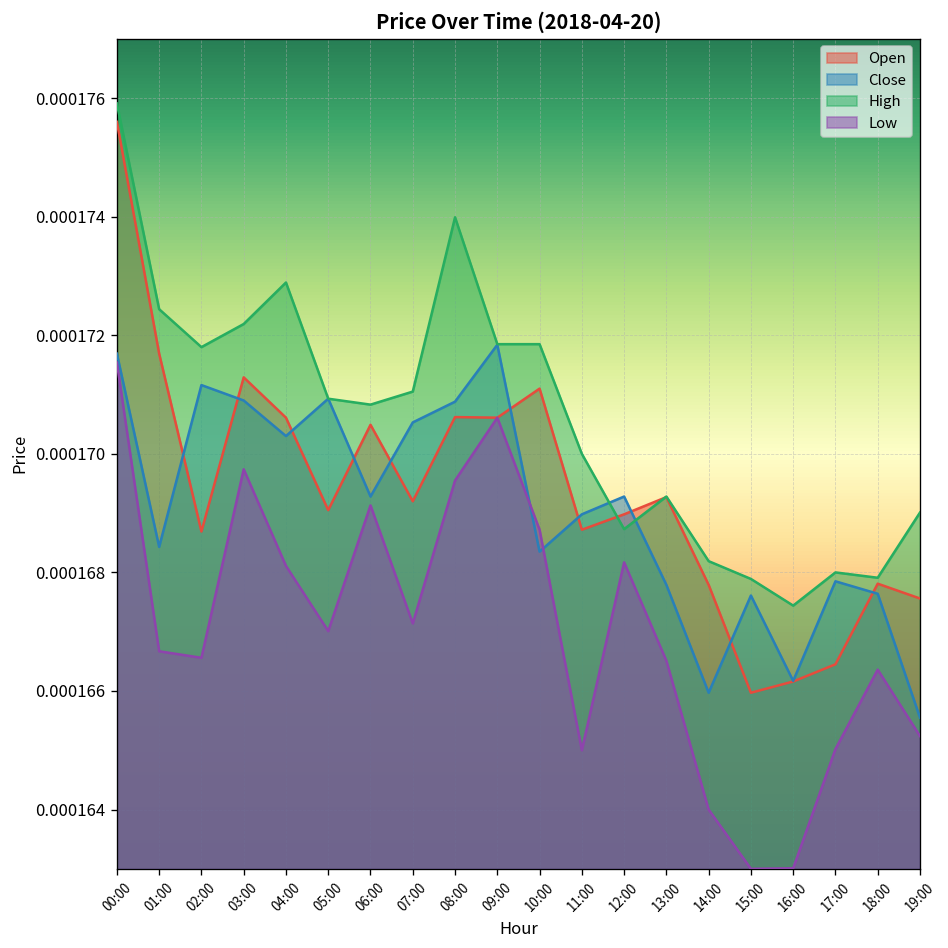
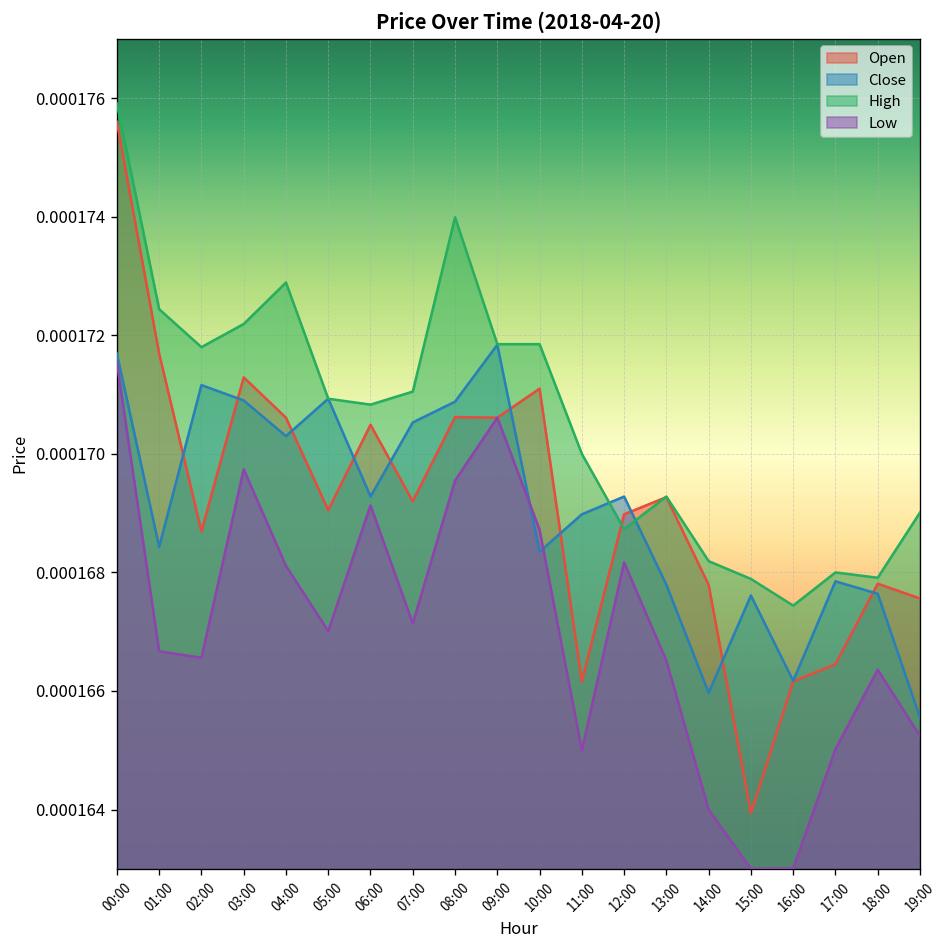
Open, 11:00: 0.0001687 -> 0.0001662
Open, 15:00: 0.0001660 -> 0.0001639
